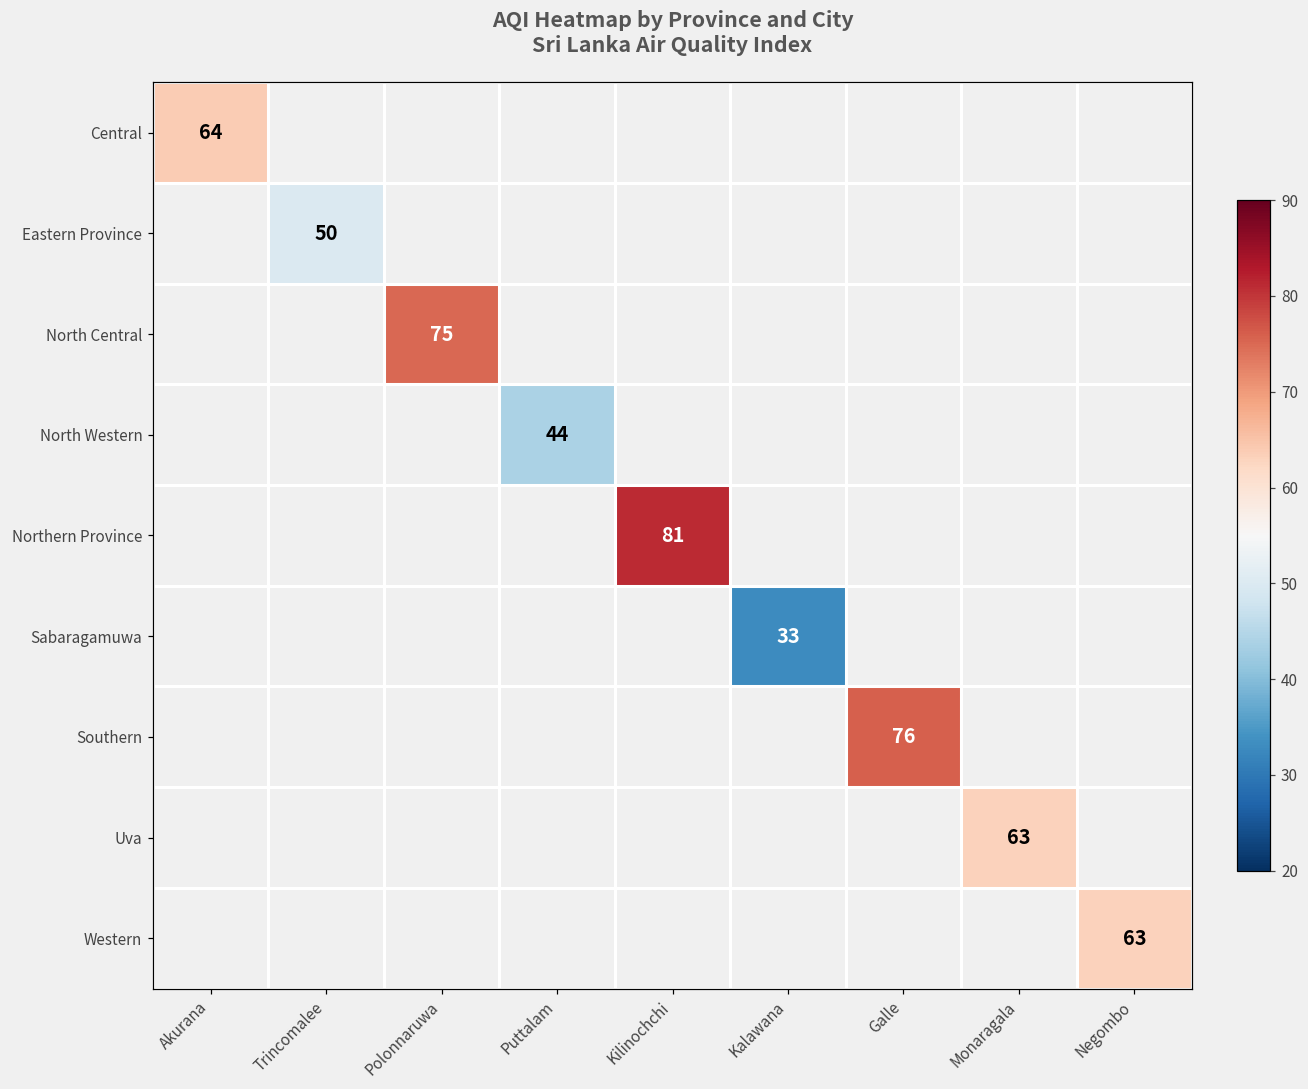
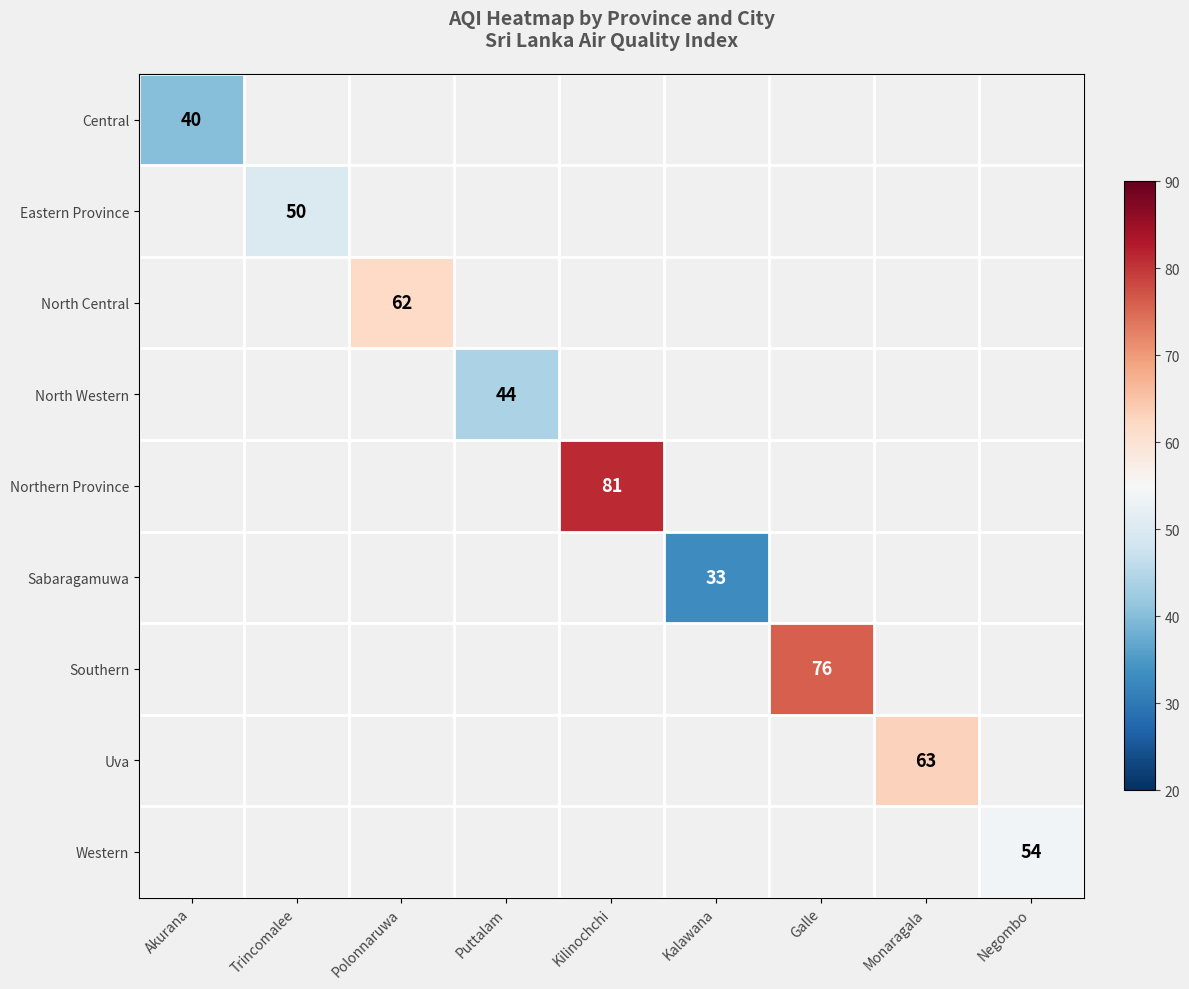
Central, Akurana: 64 -> 40
North Central, Polonnaruwa: 75 -> 62
Western, Negombo: 63 -> 54
